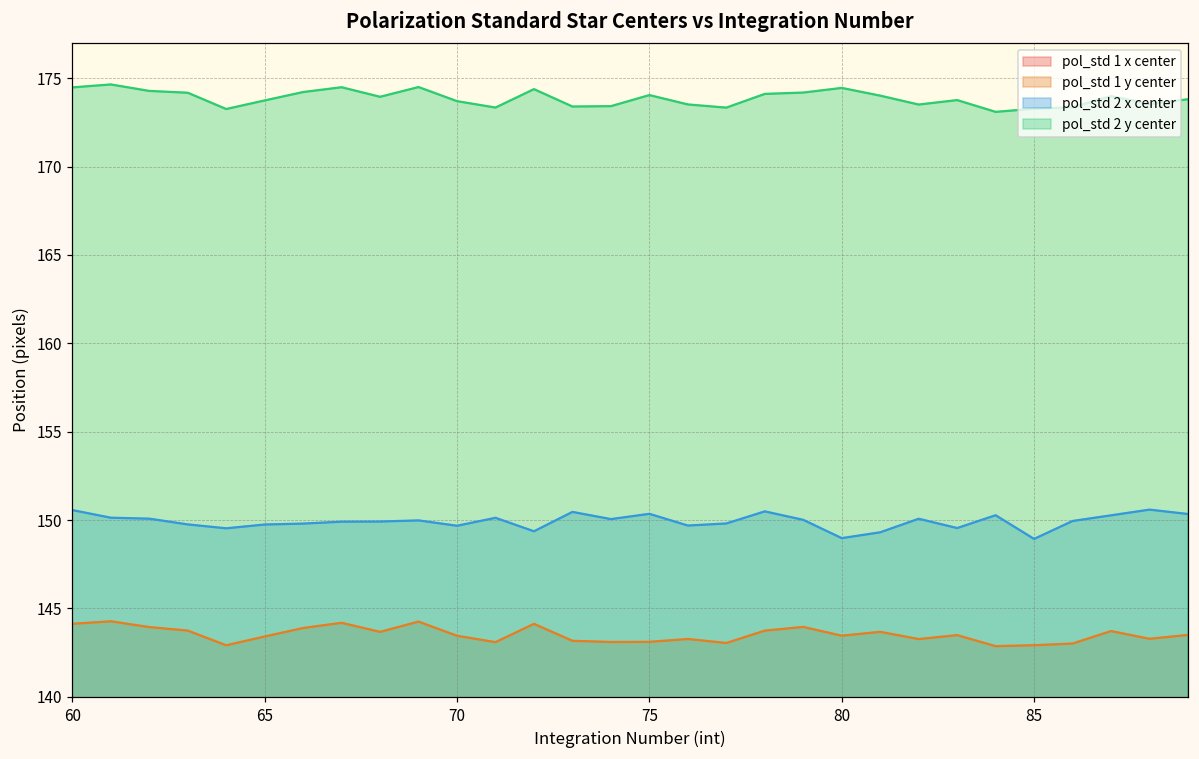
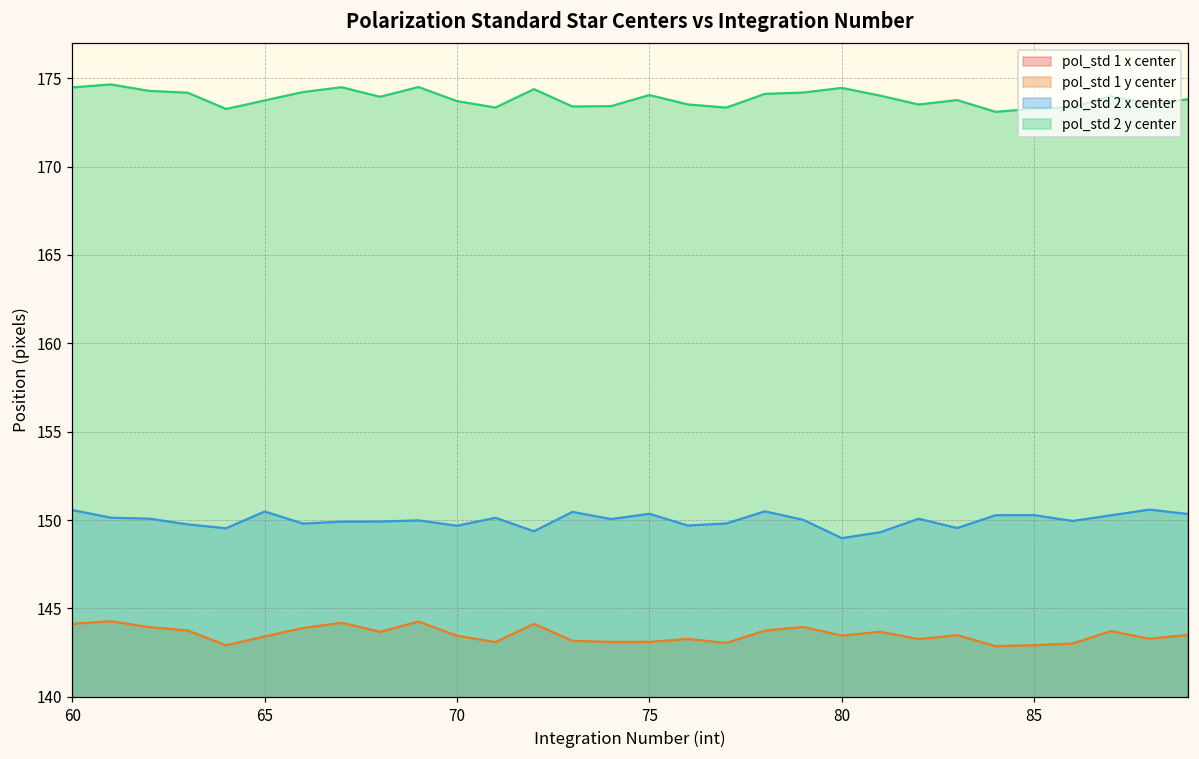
pol_std 2 x center, 65: 149.7 -> 150.5
pol_std 2 x center, 85: 148.9 -> 150.3
